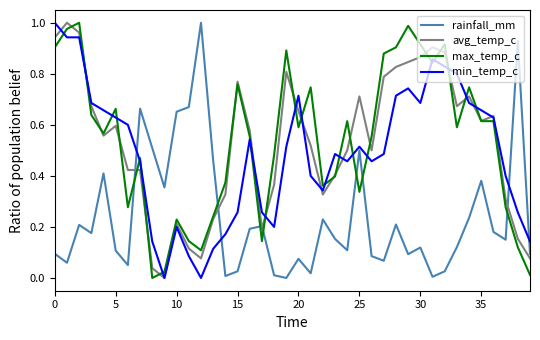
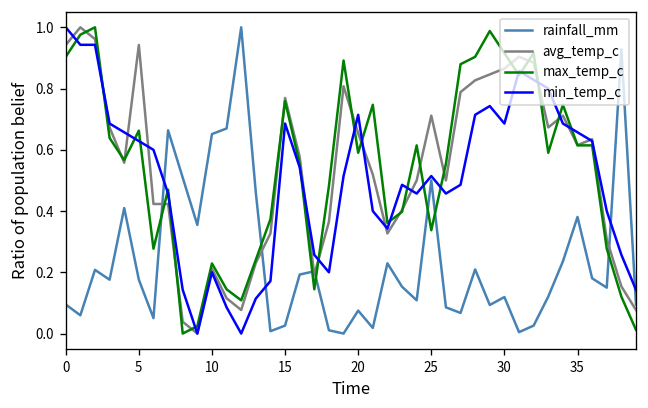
rainfall_mm, 5: 0.11 -> 0.18
avg_temp_c, 5: 0.60 -> 0.94
min_temp_c, 15: 0.26 -> 0.69
